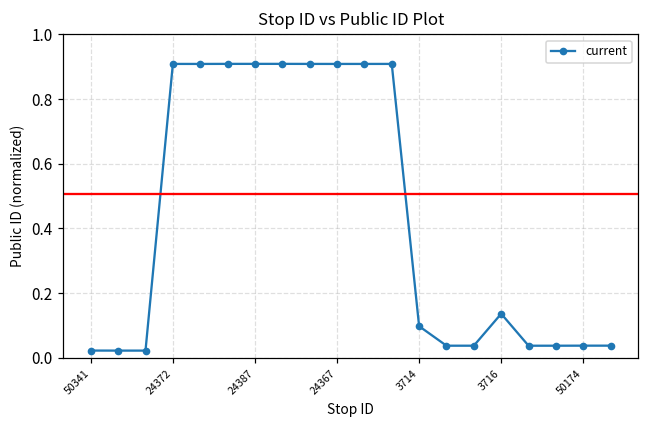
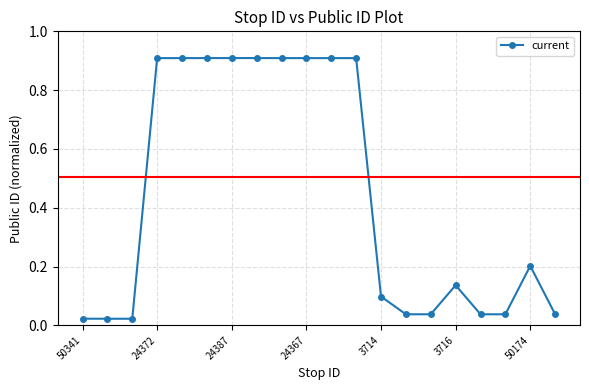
50174: 0.04 -> 0.20
